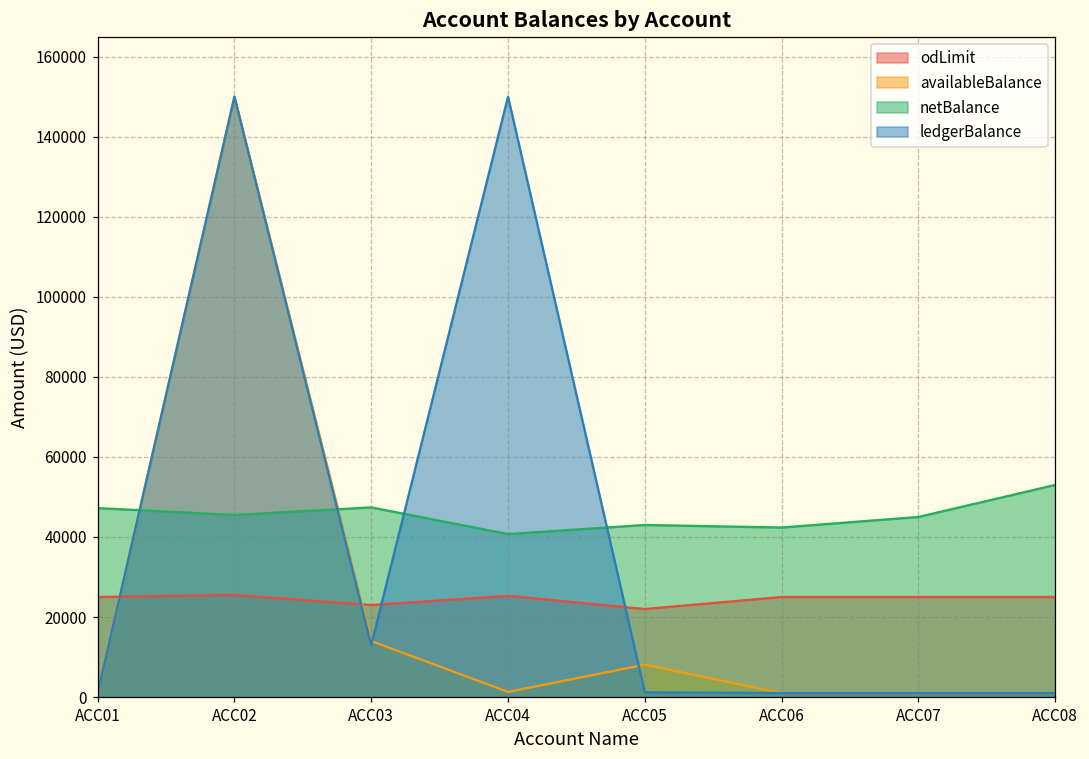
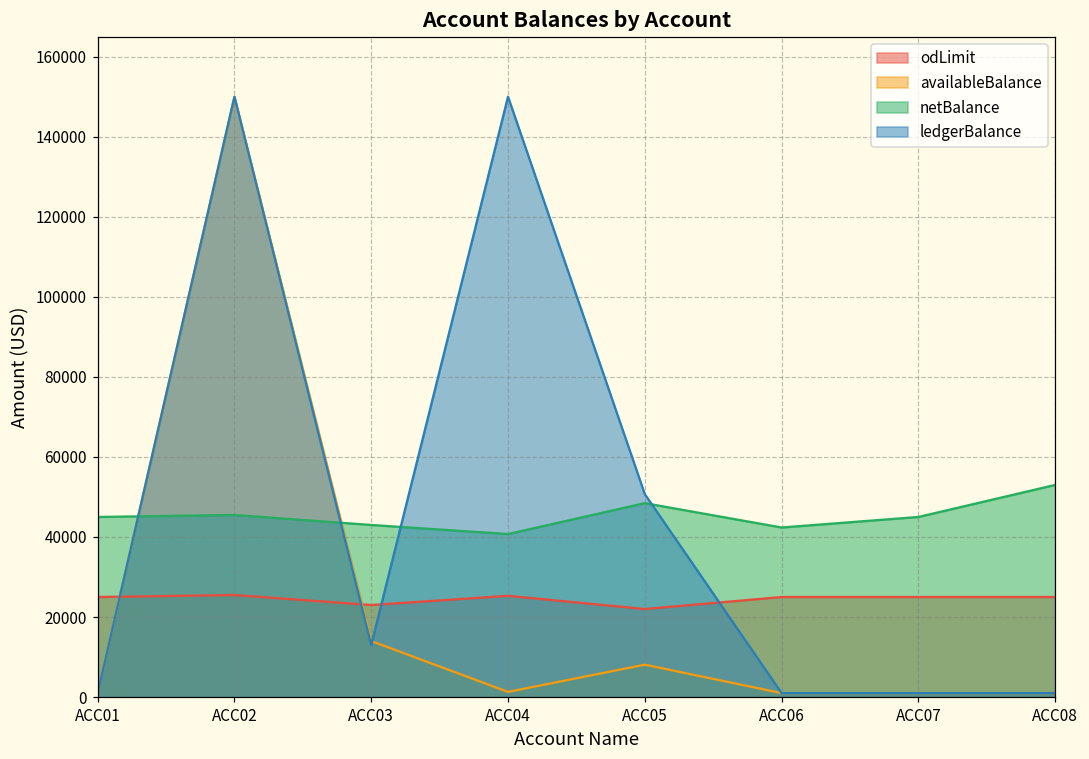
netBalance, ACC01: 47000 -> 45000
netBalance, ACC03: 47000 -> 43000
netBalance, ACC05: 43000 -> 48000
ledgerBalance, ACC05: 1000 -> 51000
